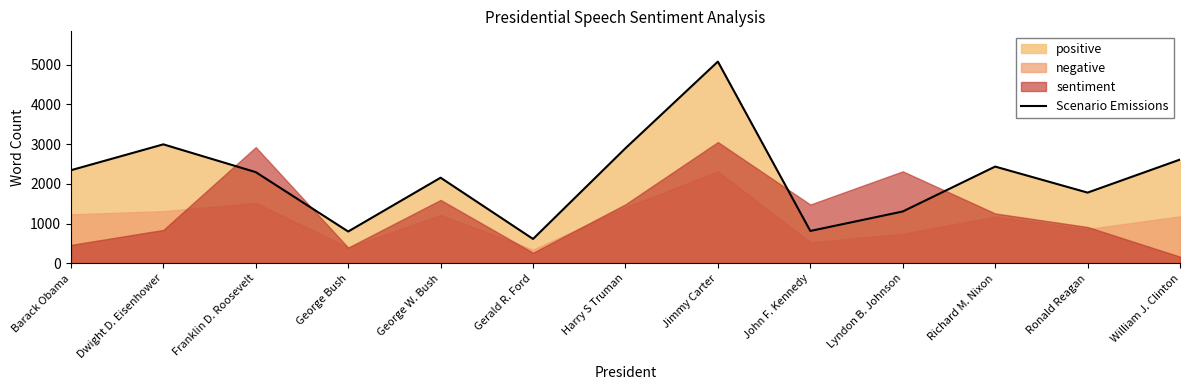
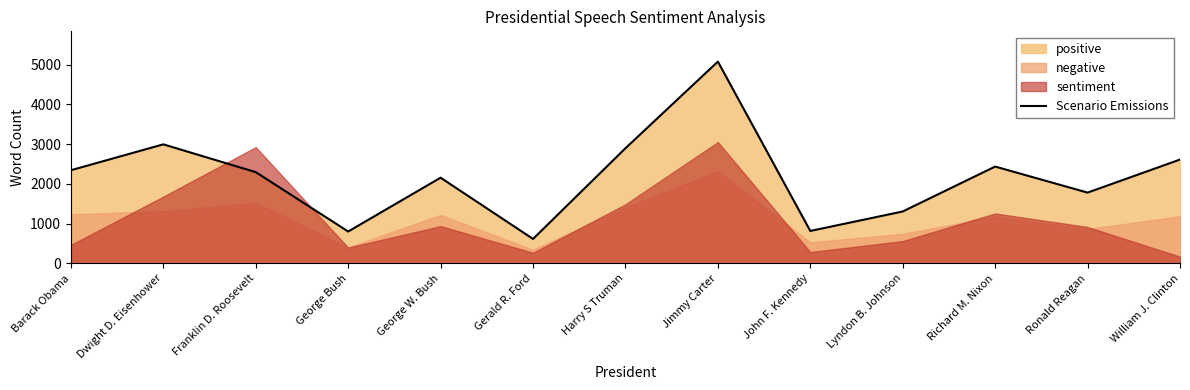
sentiment, Dwight D. Eisenhower: 800 -> 1700
sentiment, George W. Bush: 1600 -> 900
sentiment, John F. Kennedy: 1500 -> 300
sentiment, Lyndon B. Johnson: 2300 -> 600
